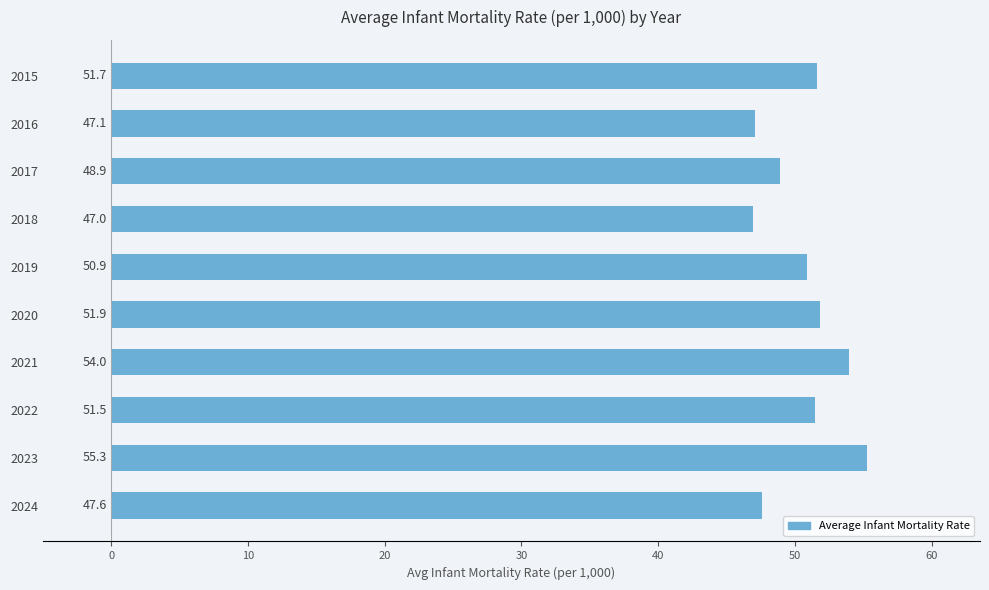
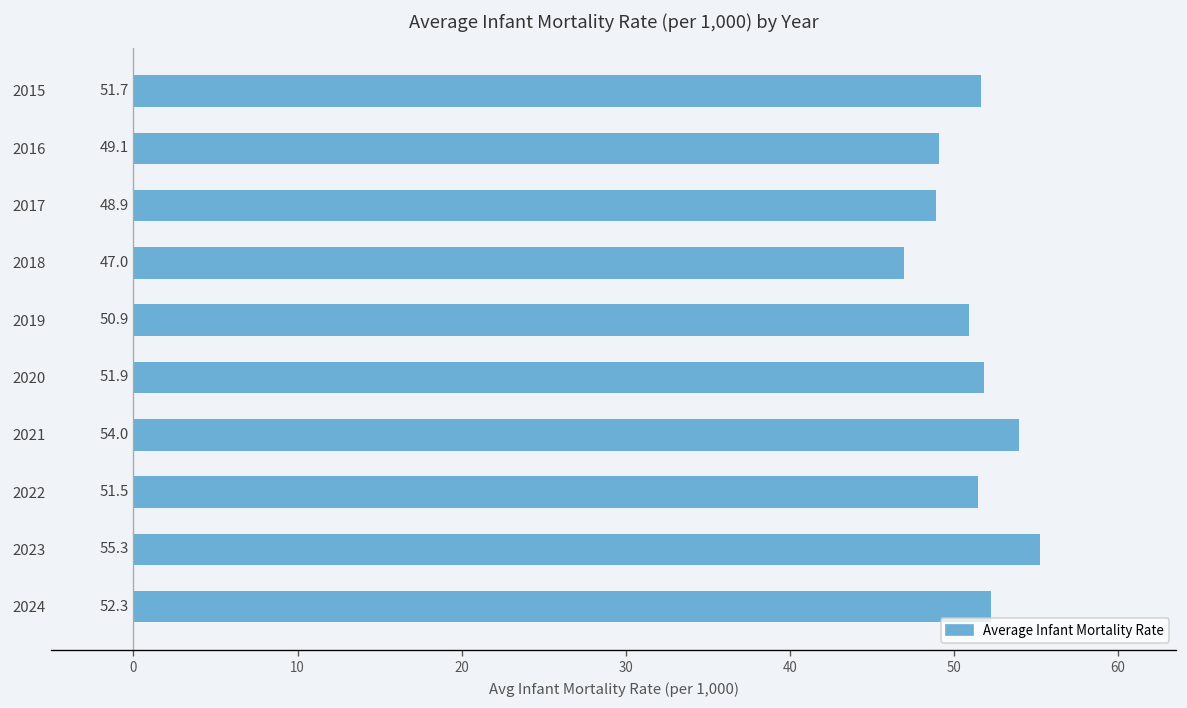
2016: 47.1 -> 49.1
2024: 47.6 -> 52.3
